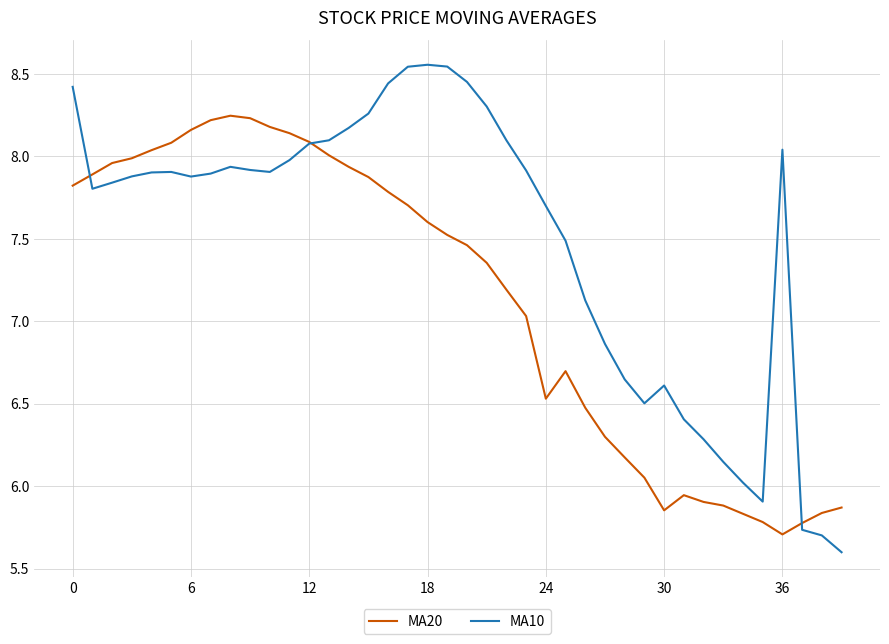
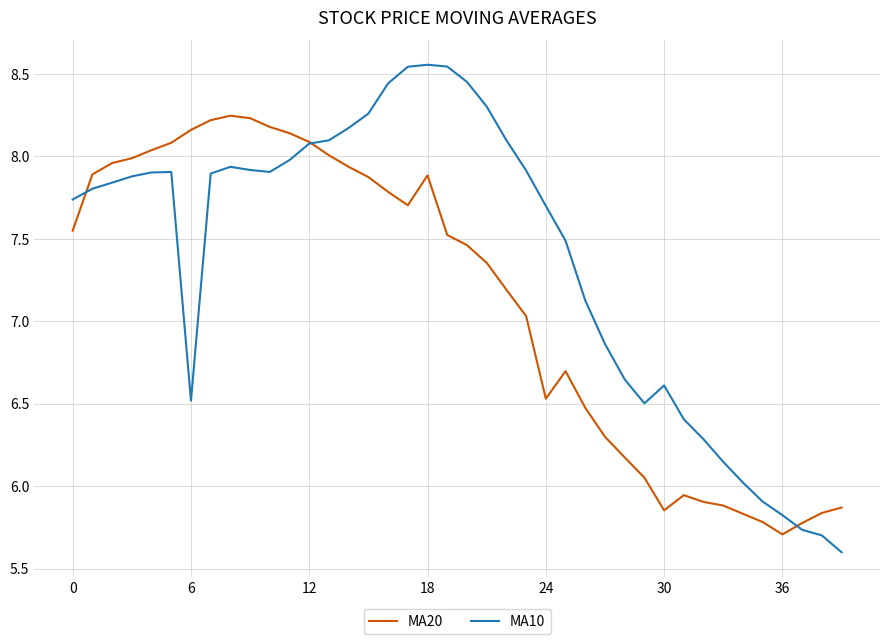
MA20, 0: 7.82 -> 7.55
MA10, 0: 8.42 -> 7.74
MA10, 6: 7.88 -> 6.52
MA20, 18: 7.60 -> 7.88
MA10, 36: 8.04 -> 5.82
